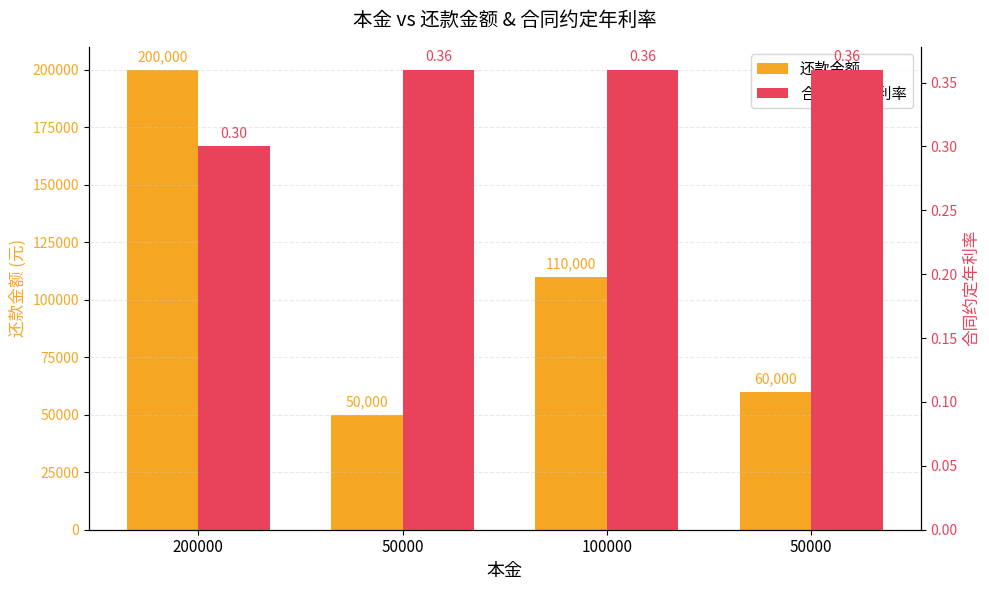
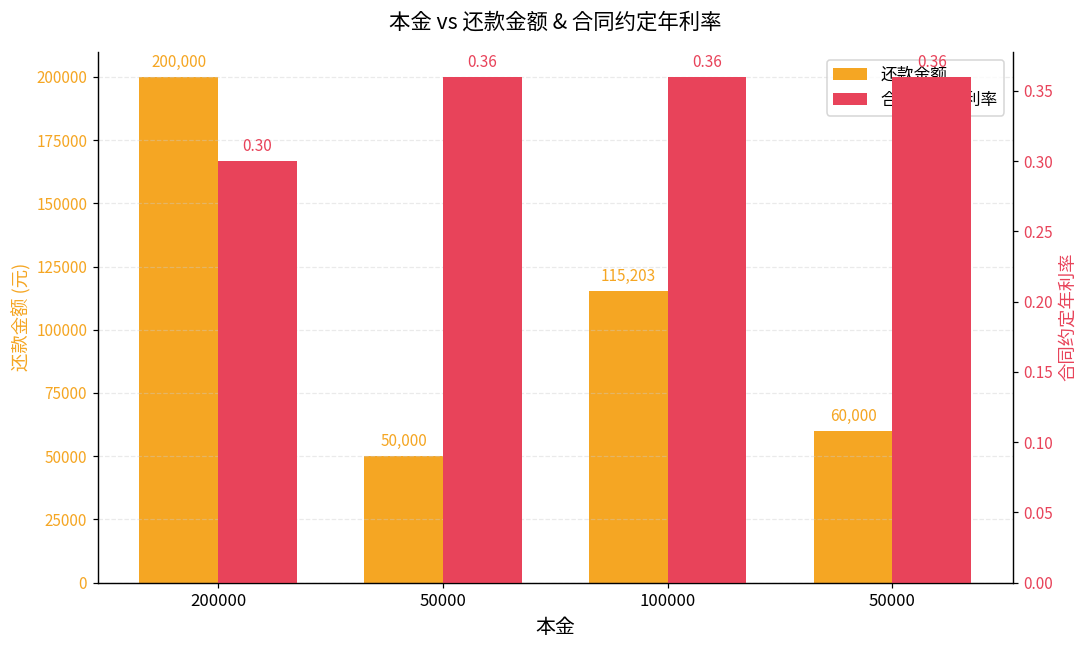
还款金额, 100000: 110,000 -> 115,203
